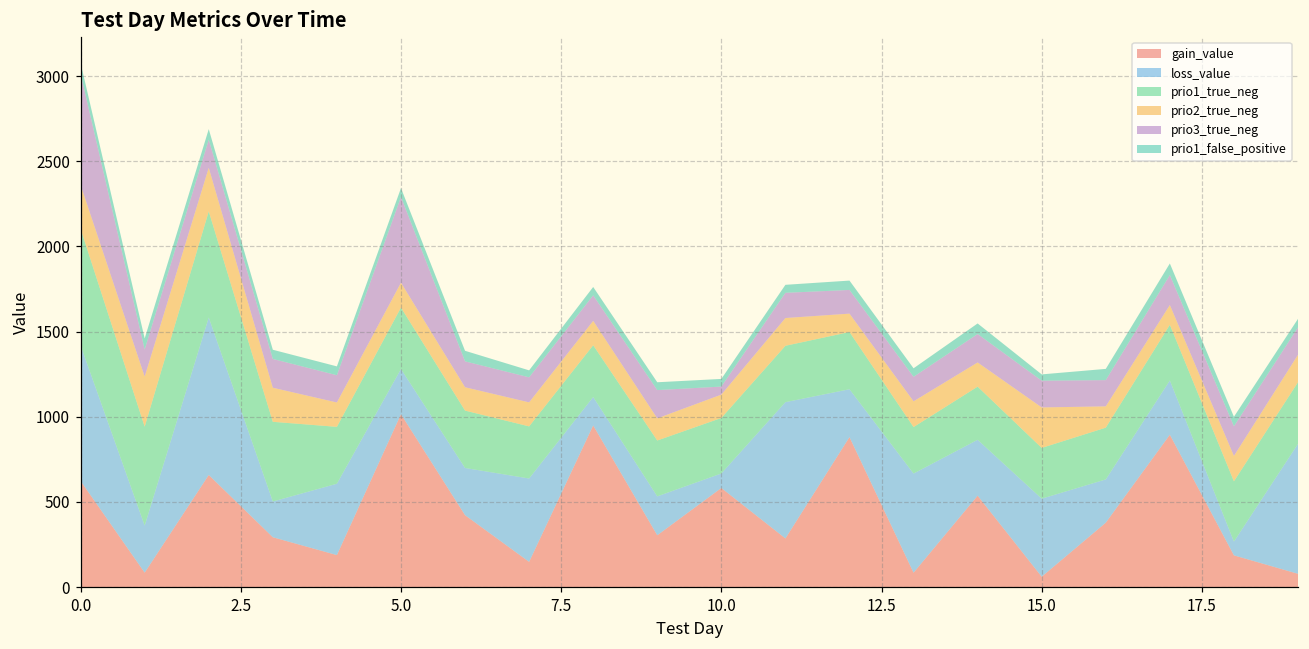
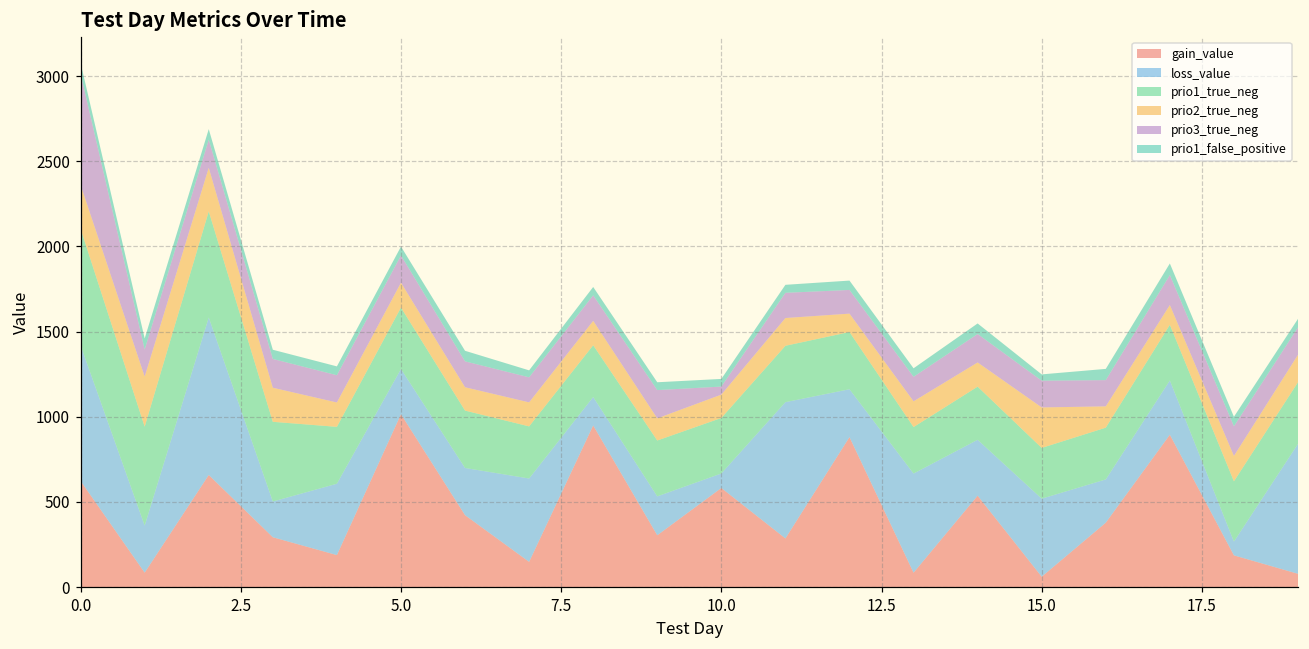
prio3_true_neg, 5.0: 500 -> 160
